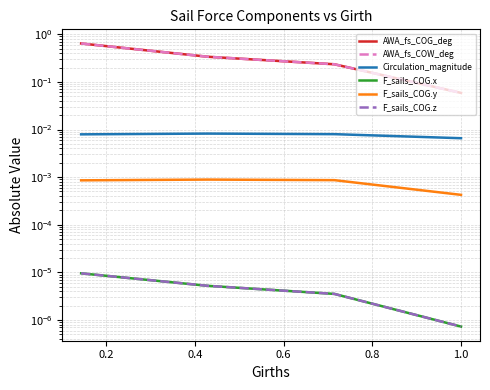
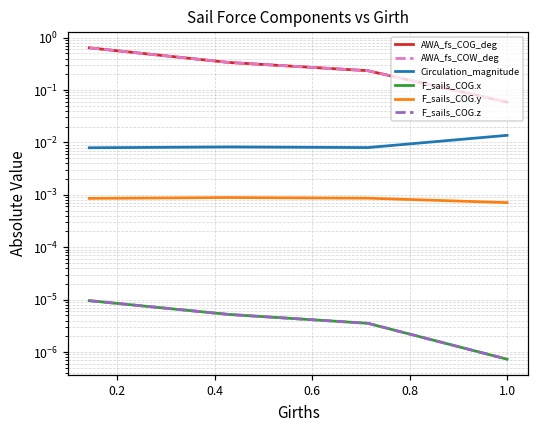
Circulation_magnitude, 1.0: 0.007 -> 0.014
F_sails_COG.y, 1.0: 0.0004 -> 0.0007
